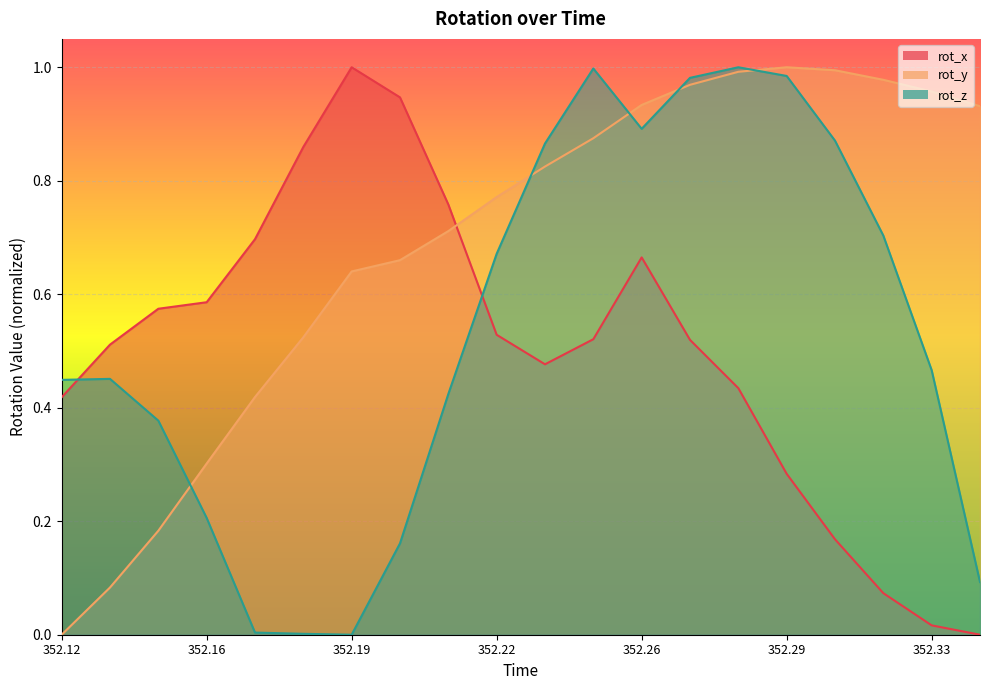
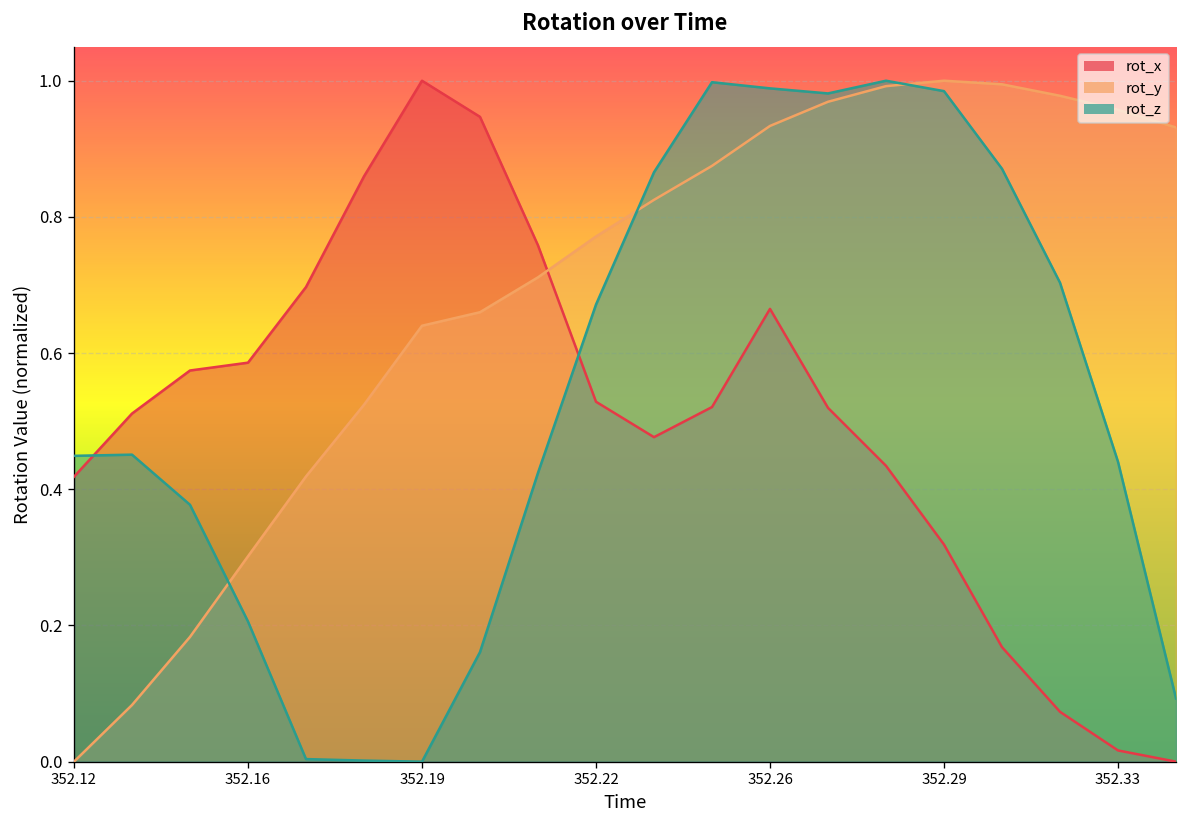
rot_z, 352.26: 0.89 -> 0.99
rot_x, 352.29: 0.28 -> 0.32
rot_z, 352.33: 0.47 -> 0.44
